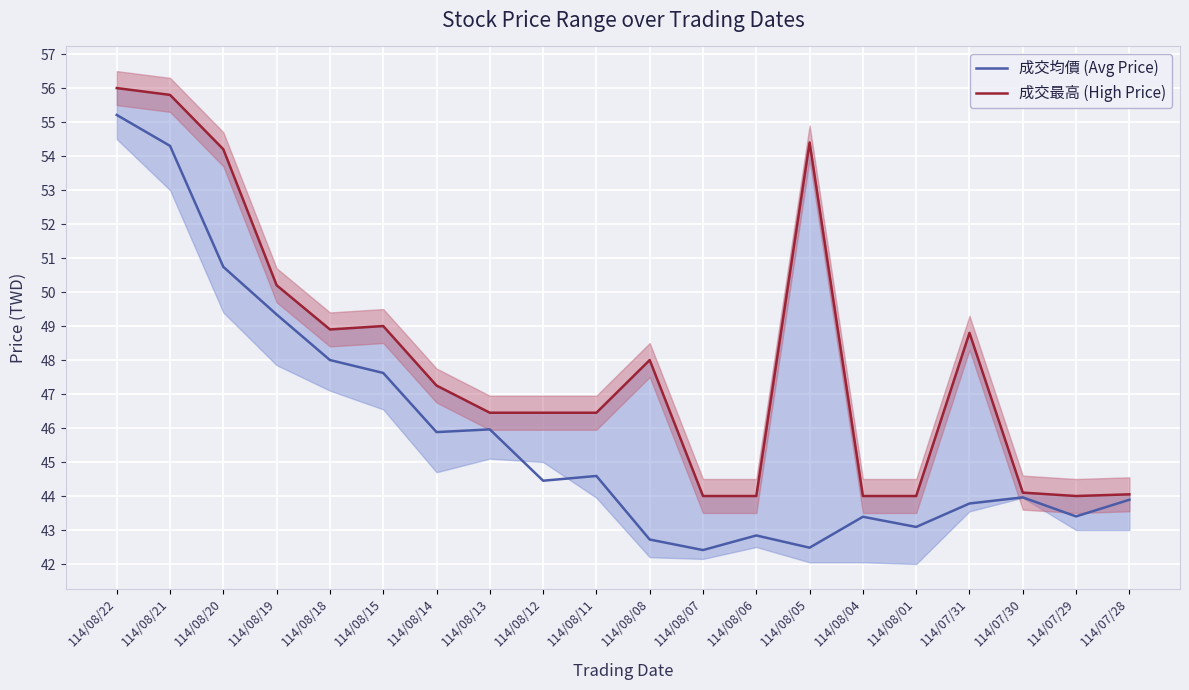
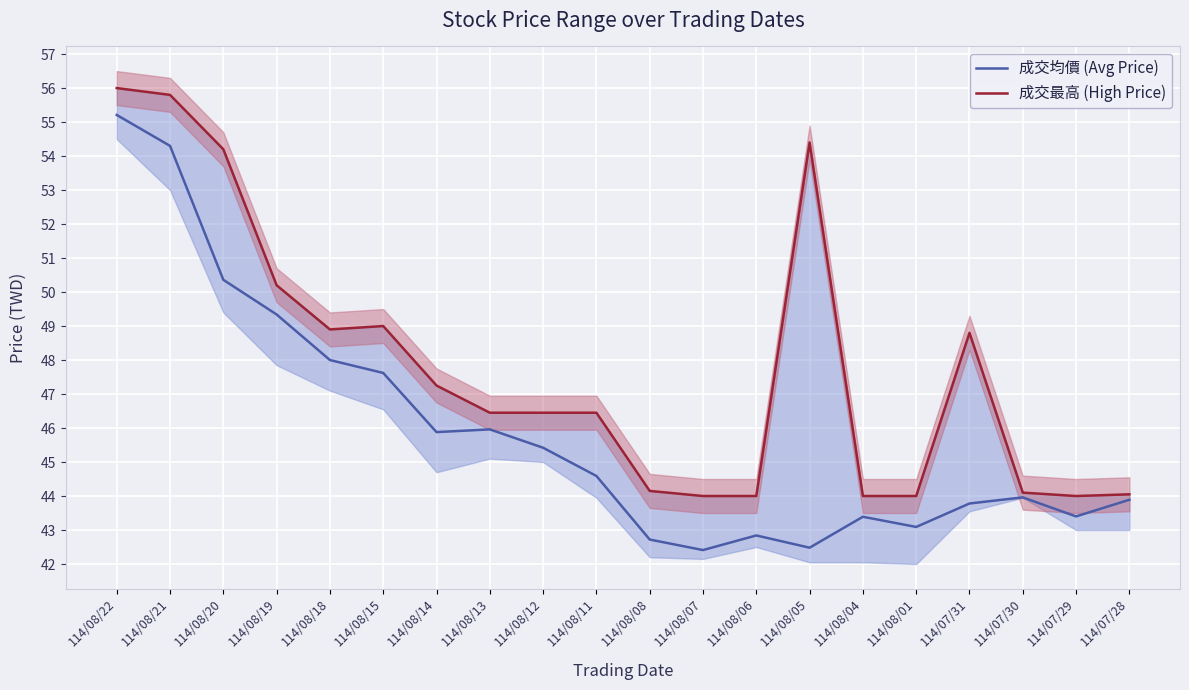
成交均價 (Avg Price), 114/08/20: 50.7 -> 50.4
成交均價 (Avg Price), 114/08/12: 44.5 -> 45.4
成交最高 (High Price), 114/08/08: 48.0 -> 44.2
